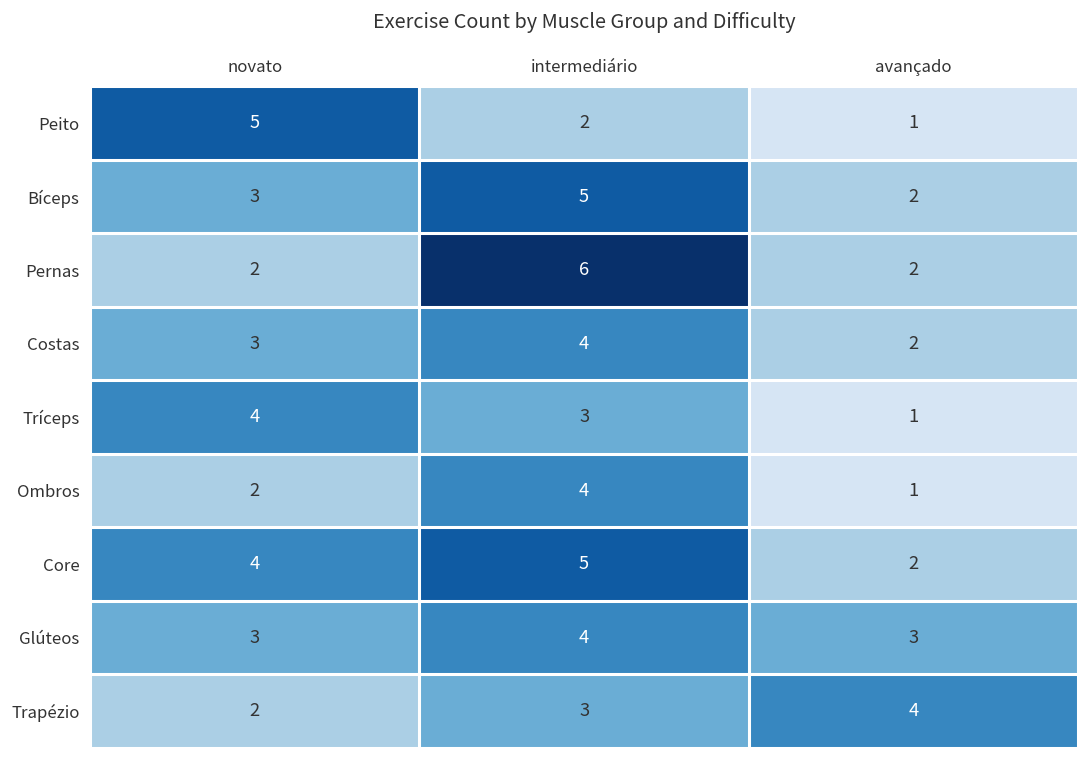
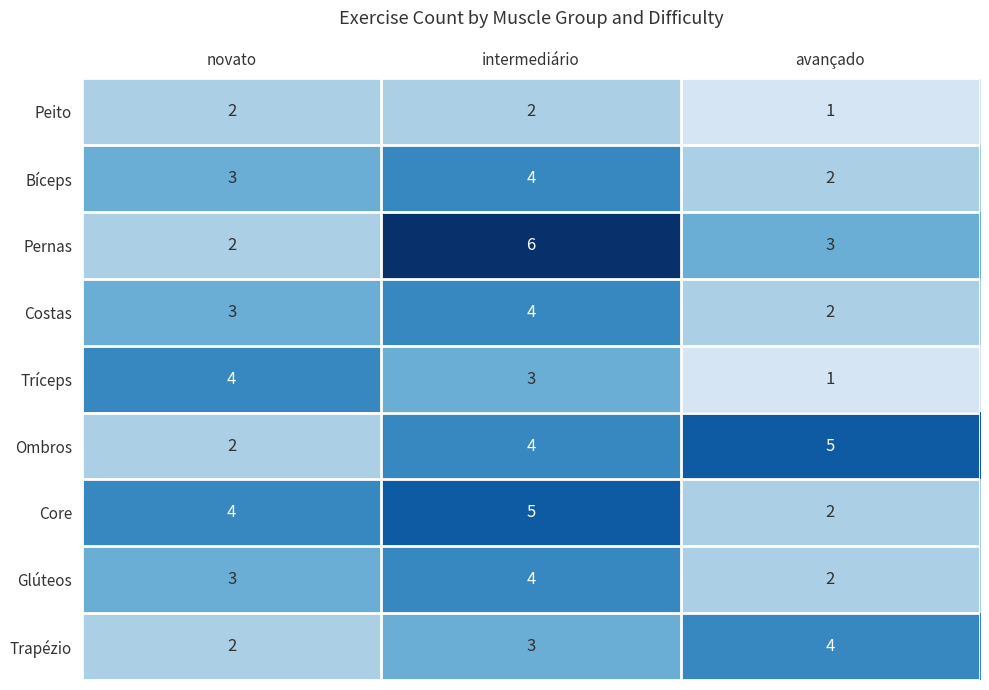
Peito, novato: 5 -> 2
Bíceps, intermediário: 5 -> 4
Pernas, avançado: 2 -> 3
Ombros, avançado: 1 -> 5
Glúteos, avançado: 3 -> 2
